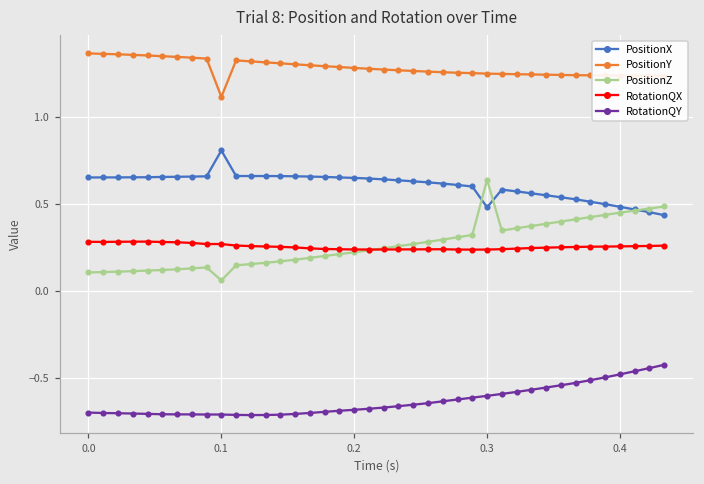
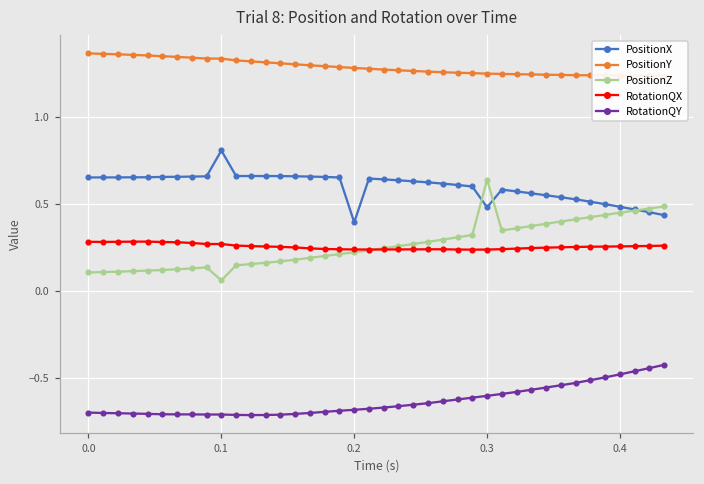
PositionY, 0.1: 1.12 -> 1.34
PositionX, 0.2: 0.65 -> 0.40
